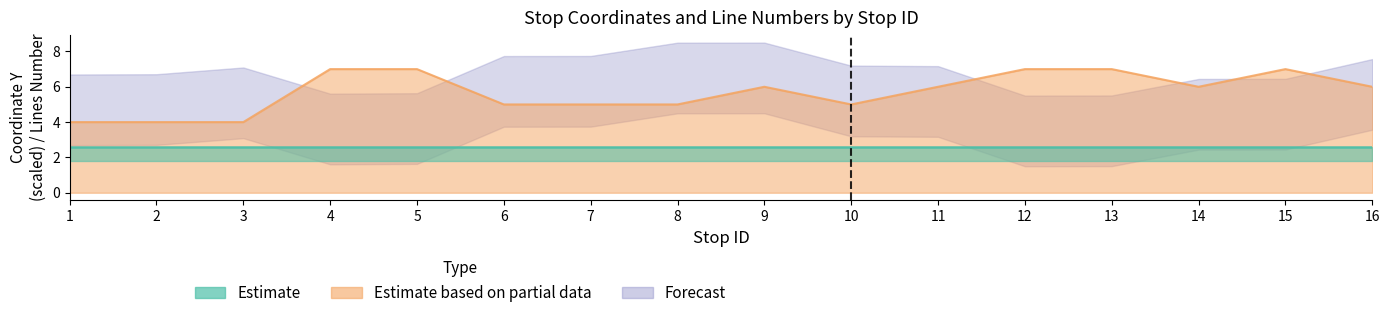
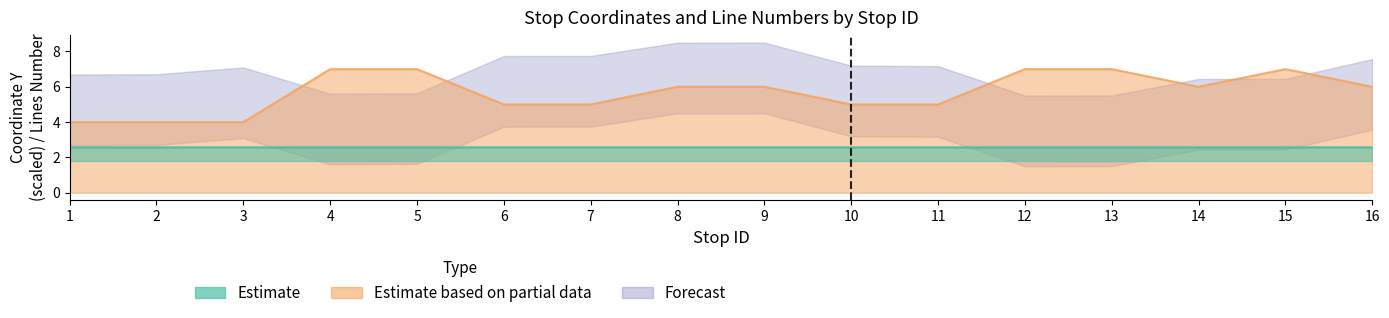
Estimate based on partial data, 8: 5.0 -> 6.0
Estimate based on partial data, 11: 6.0 -> 5.0
